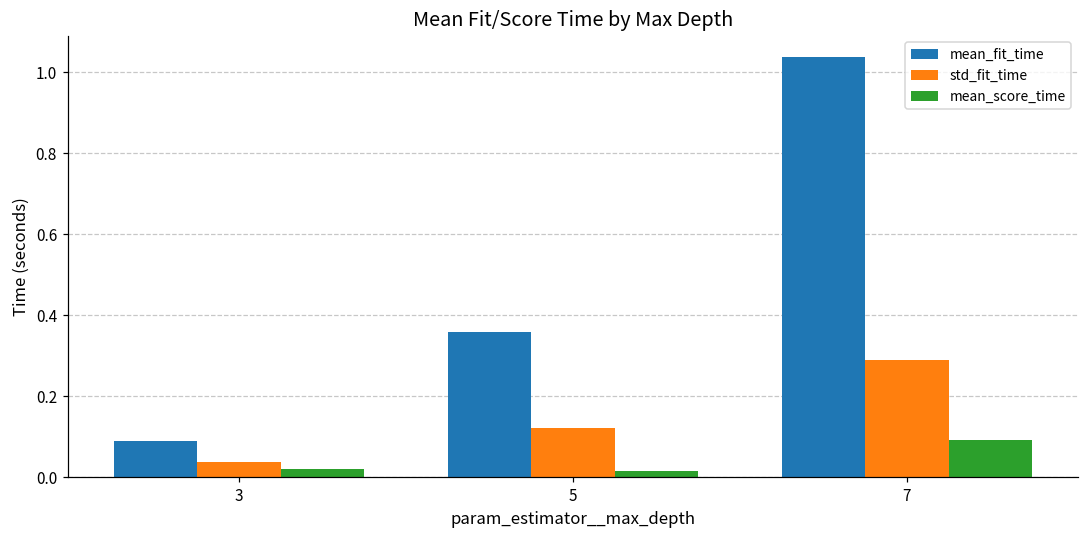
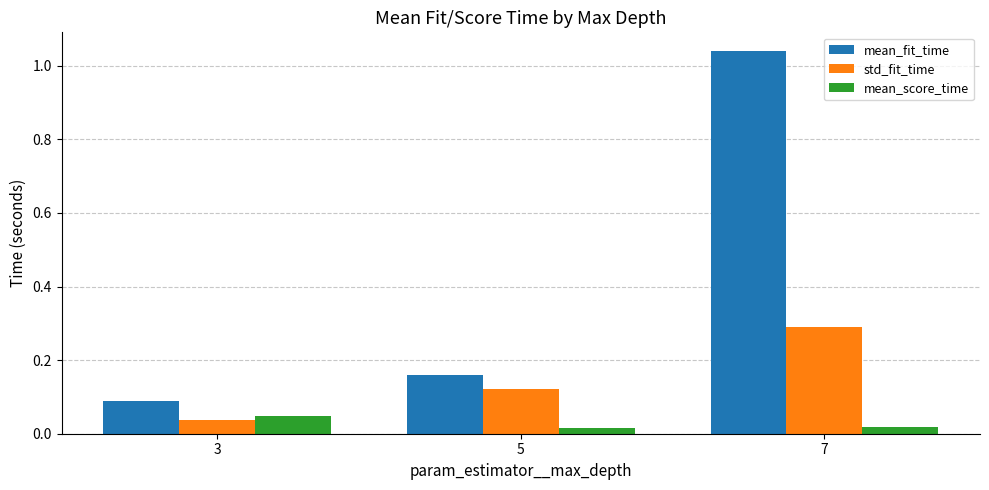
mean_score_time, 3: 0.02 -> 0.05
mean_fit_time, 5: 0.36 -> 0.16
mean_score_time, 7: 0.09 -> 0.02
